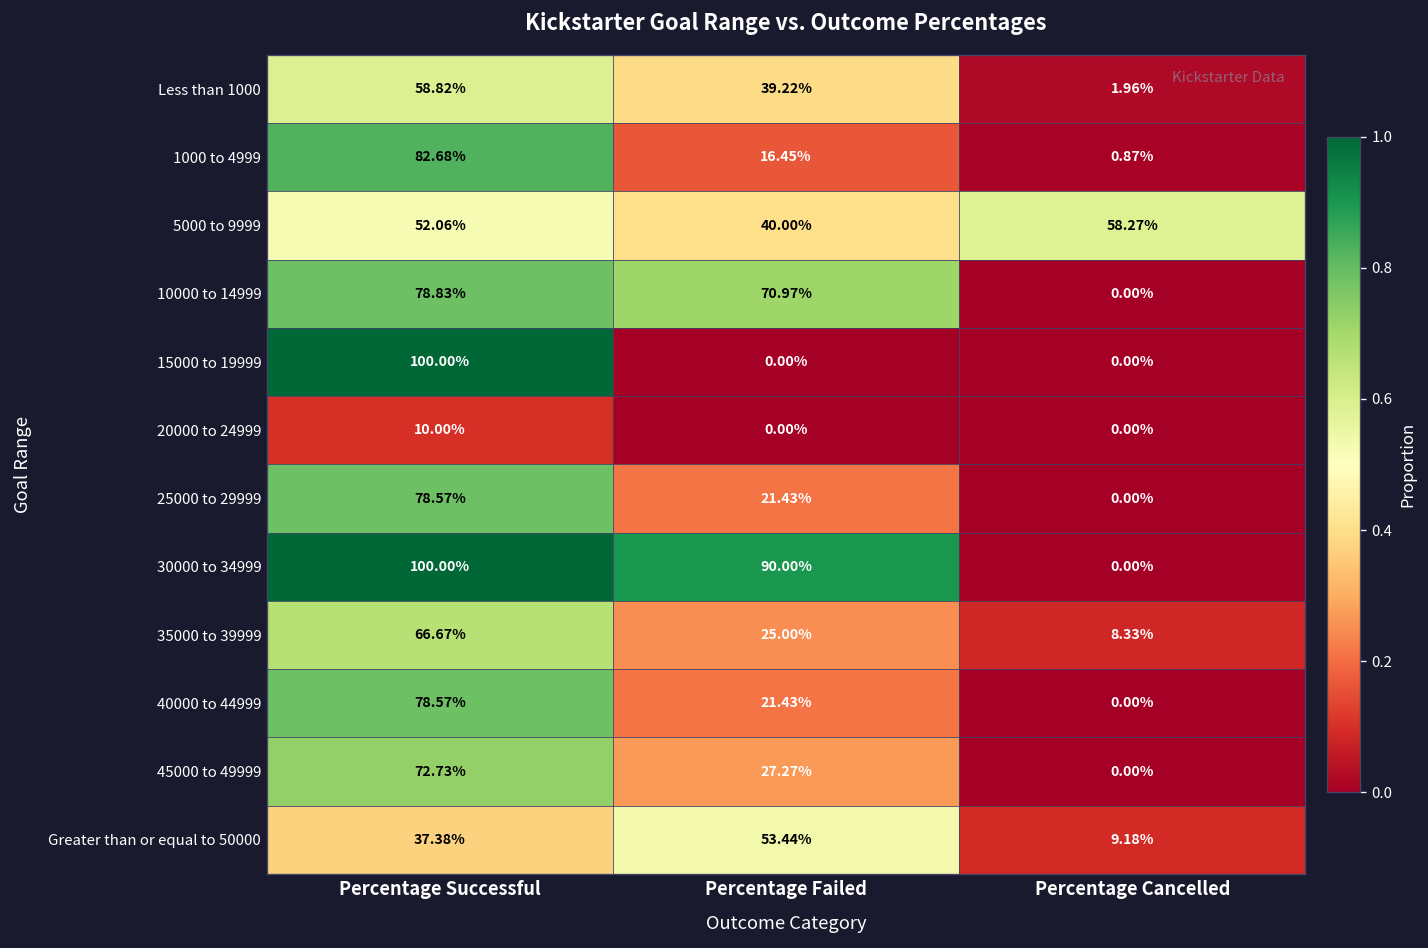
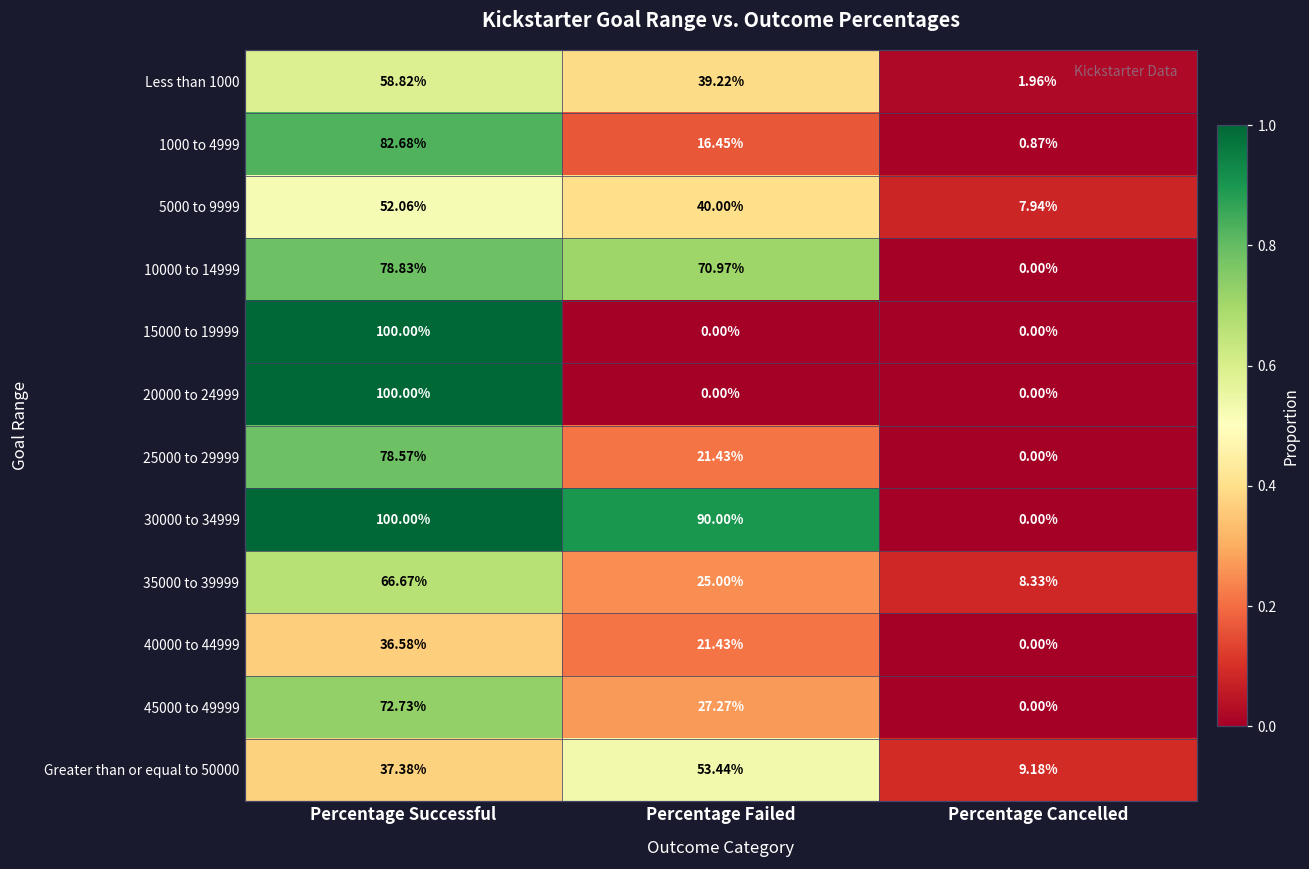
5000 to 9999, Percentage Cancelled: 58.27% -> 7.94%
20000 to 24999, Percentage Successful: 10.00% -> 100.00%
40000 to 44999, Percentage Successful: 78.57% -> 36.58%
